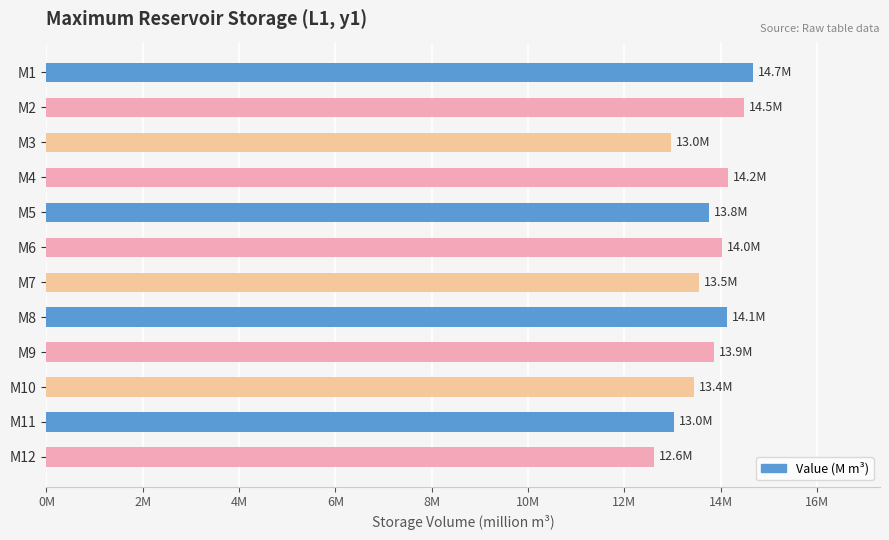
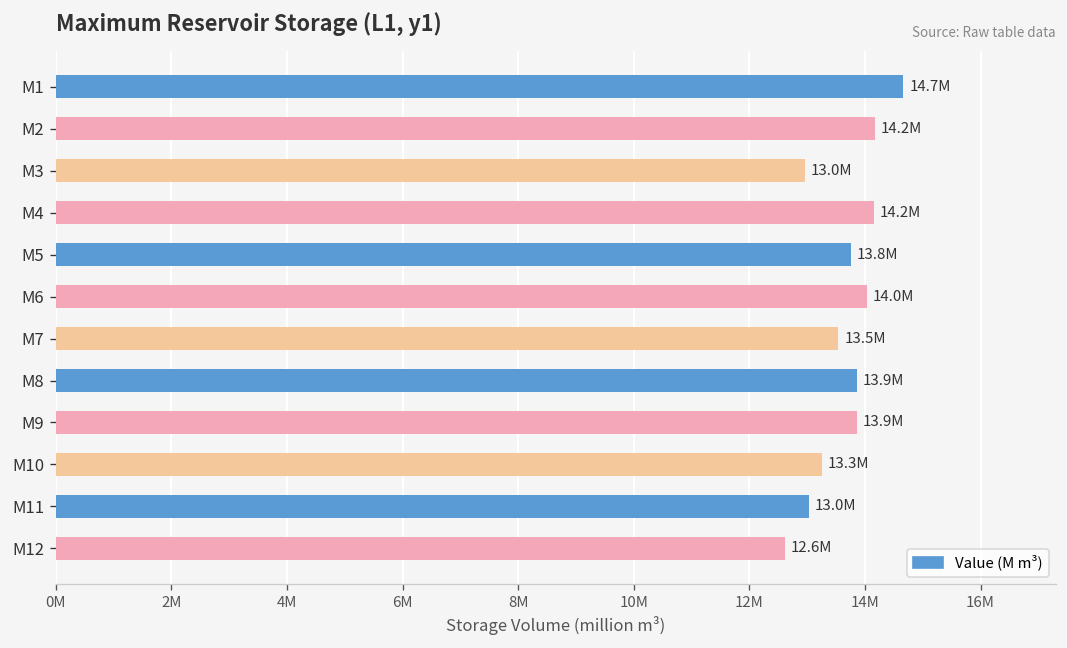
M2: 14.5M -> 14.2M
M8: 14.1M -> 13.9M
M10: 13.4M -> 13.3M
